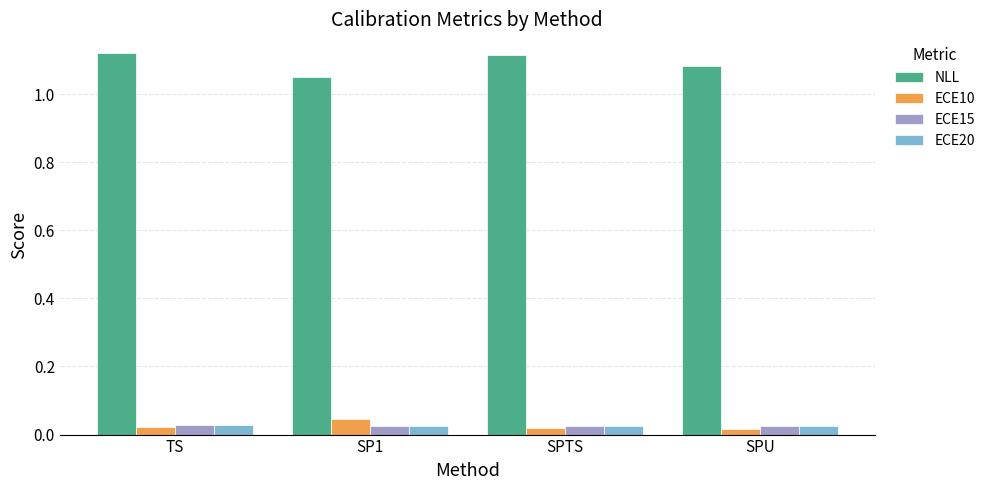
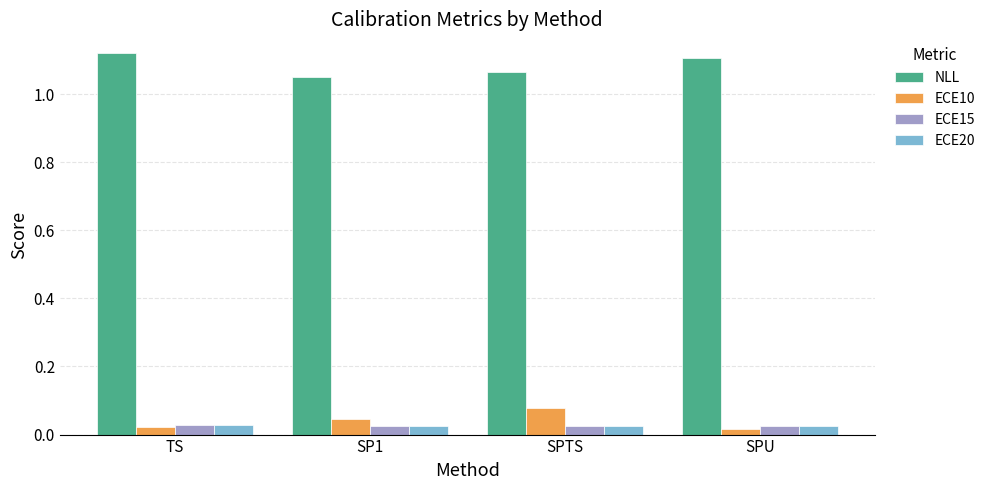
NLL, SPTS: 1.11 -> 1.07
ECE10, SPTS: 0.02 -> 0.08
NLL, SPU: 1.08 -> 1.11
